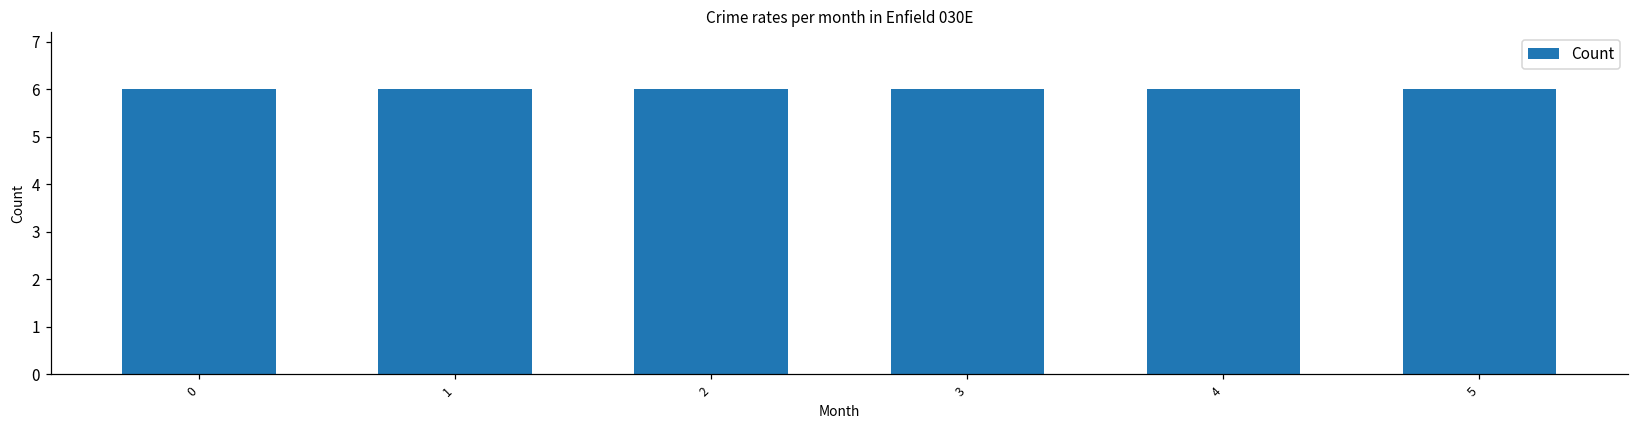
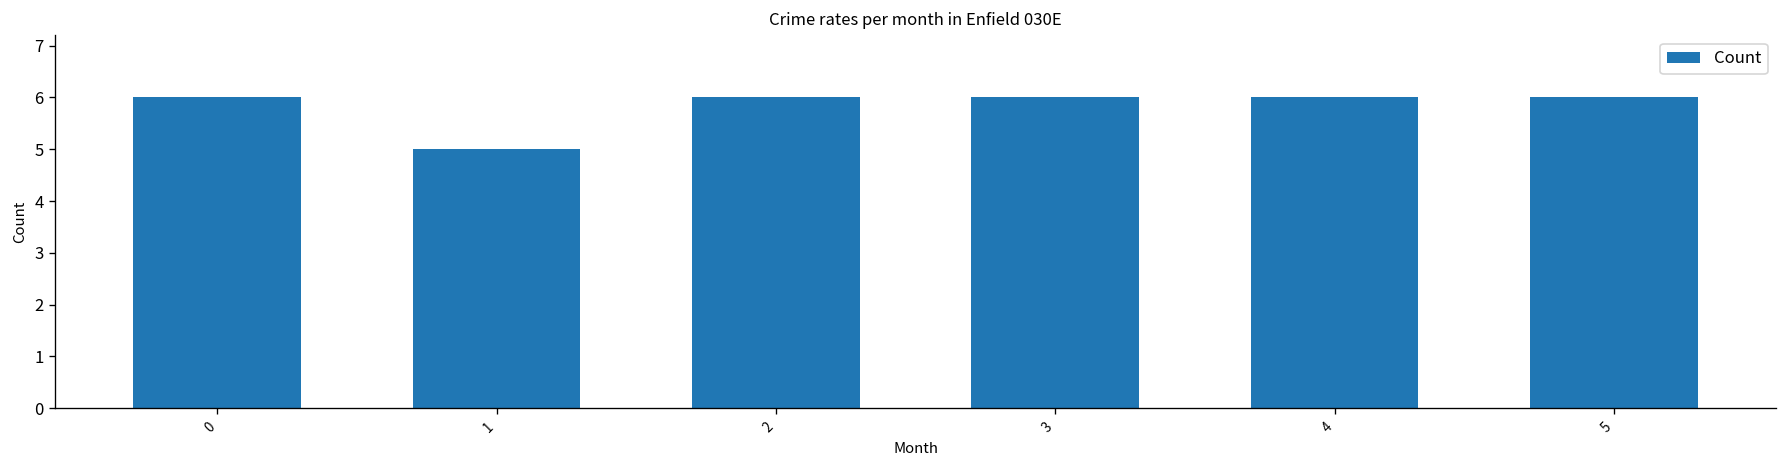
1: 6 -> 5
